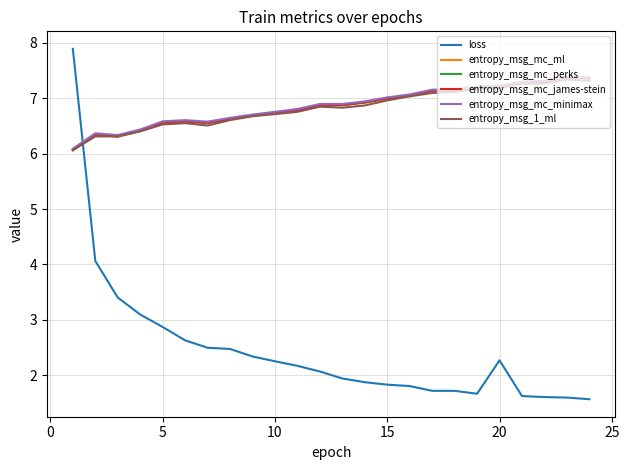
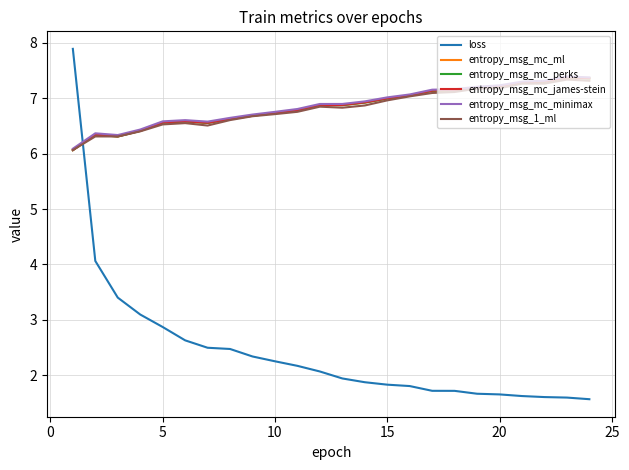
loss, 20: 2.3 -> 1.7
